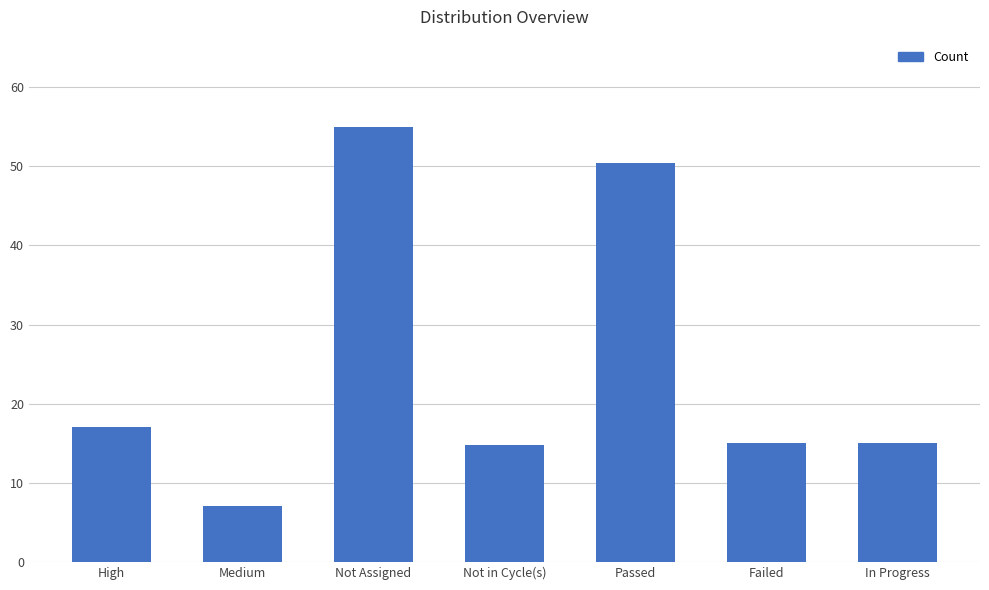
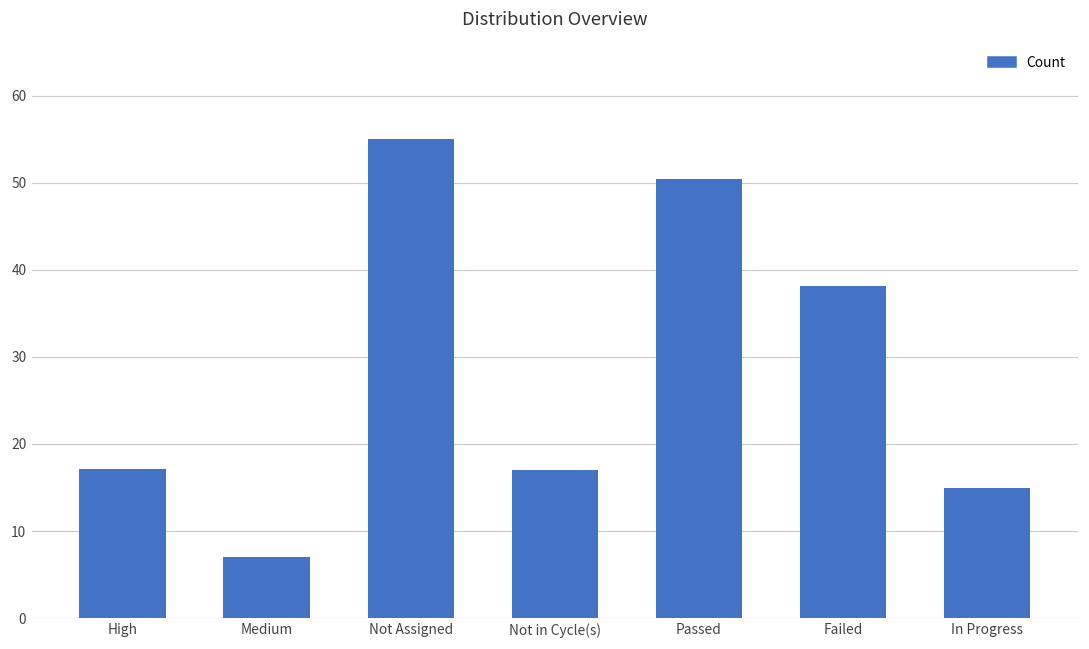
Not in Cycle(s): 15 -> 17
Failed: 15 -> 38
